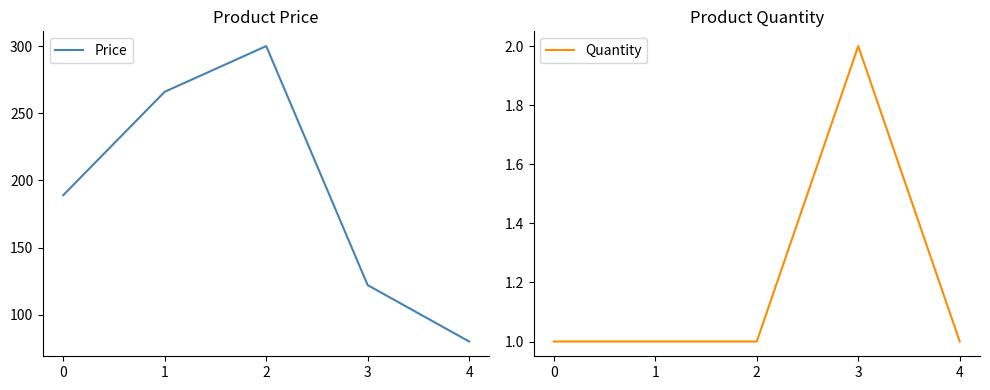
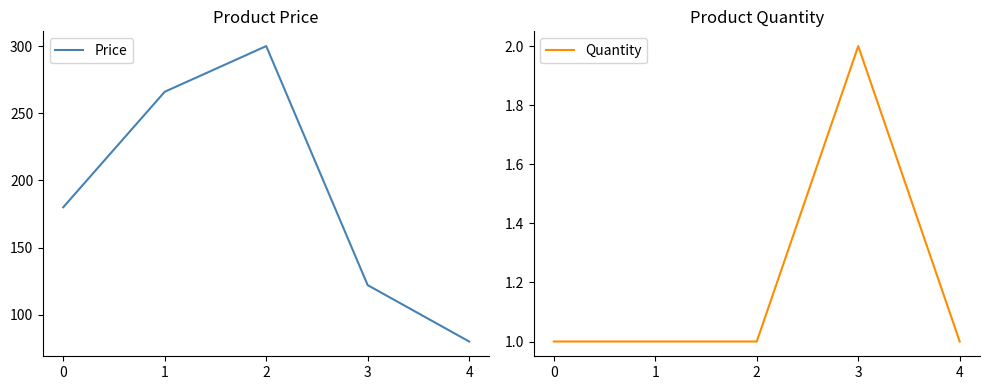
Product Price, 0: 189 -> 180
